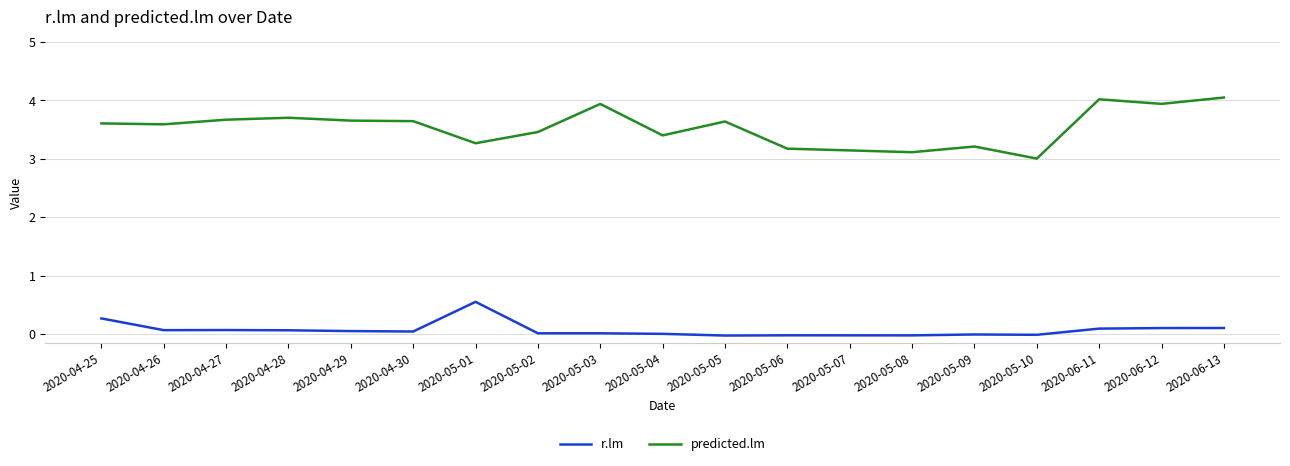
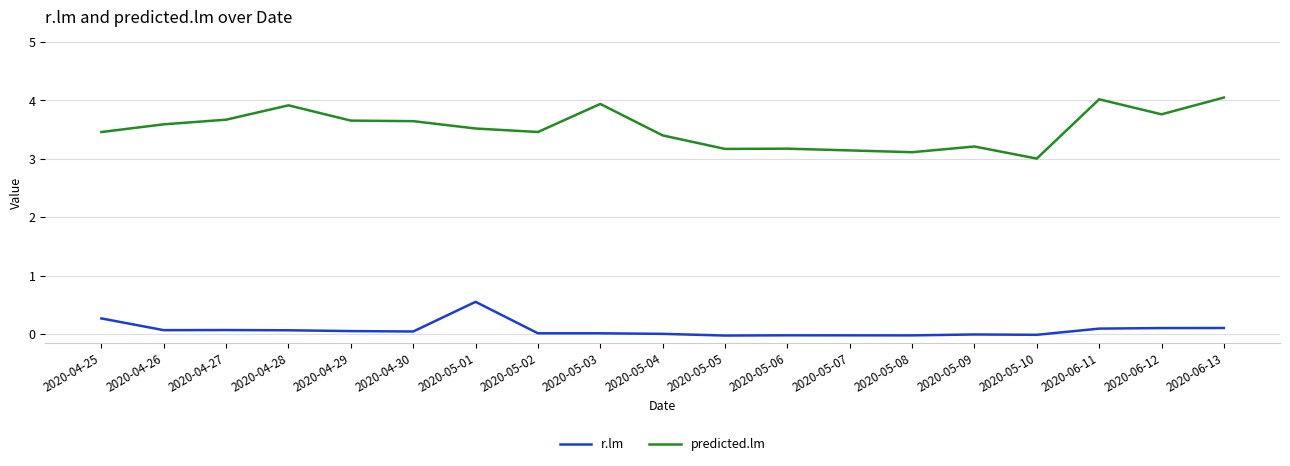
predicted.lm, 2020-04-25: 3.6 -> 3.5
predicted.lm, 2020-04-28: 3.7 -> 3.9
predicted.lm, 2020-05-01: 3.3 -> 3.5
predicted.lm, 2020-05-05: 3.6 -> 3.2
predicted.lm, 2020-06-12: 3.9 -> 3.8
